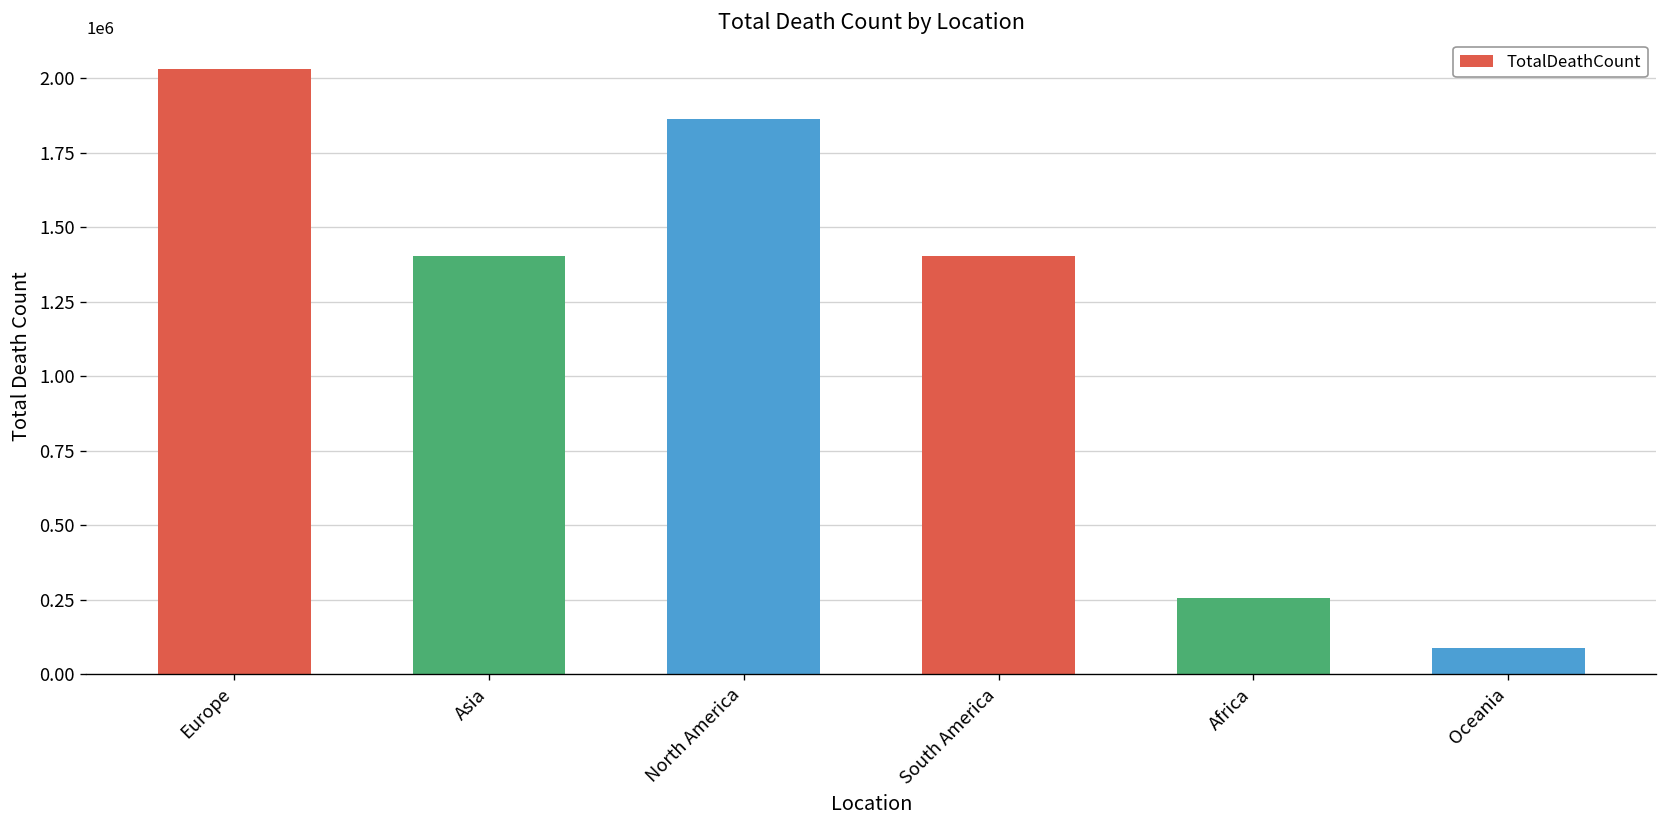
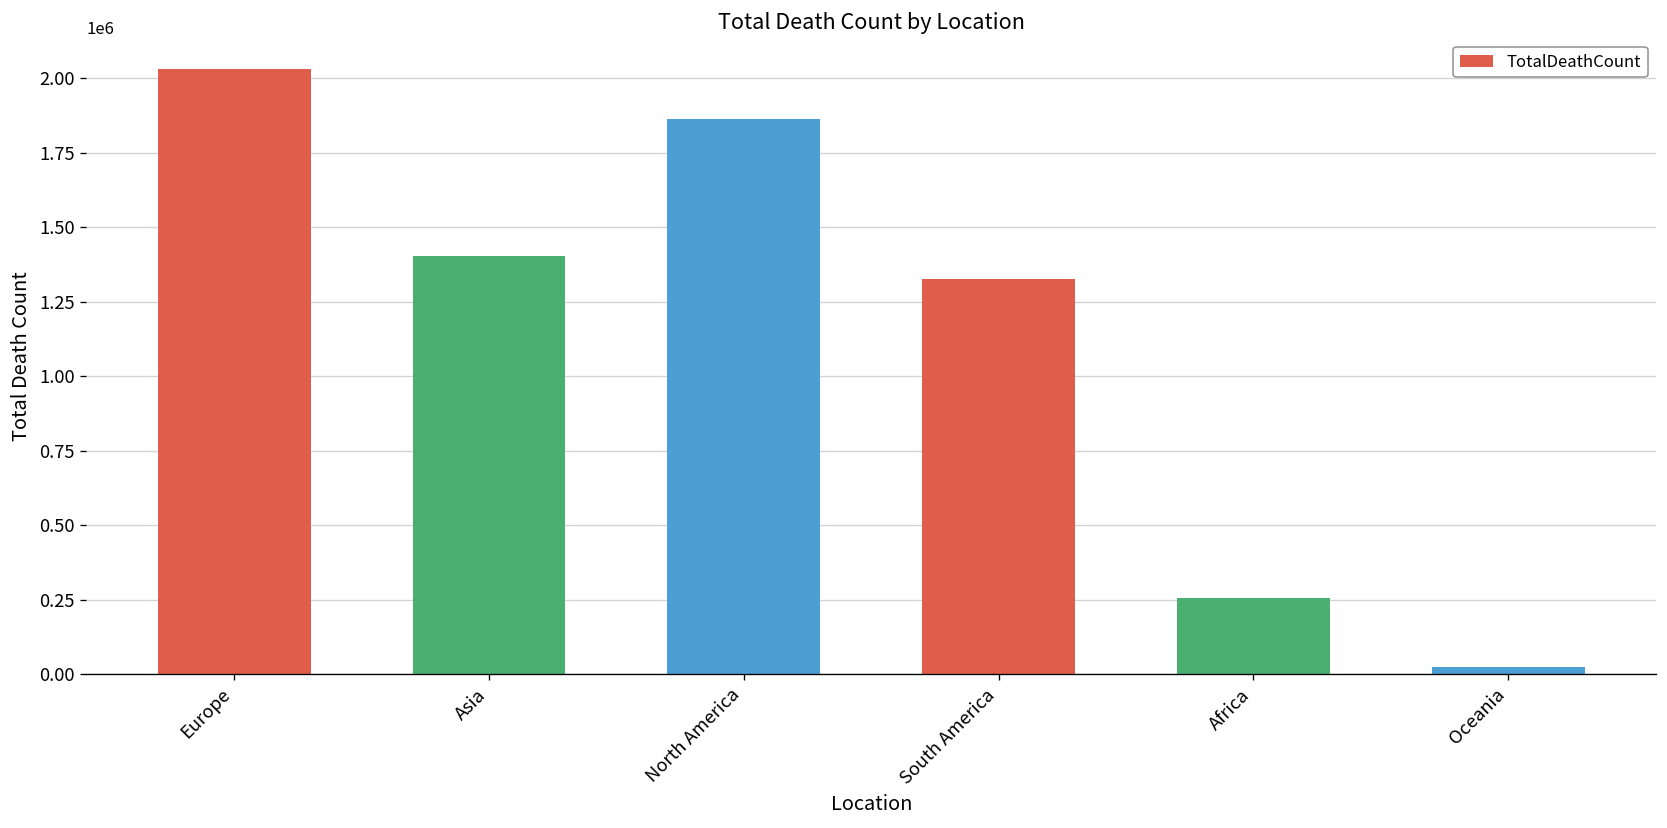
South America: 1400000 -> 1320000
Oceania: 90000 -> 20000
